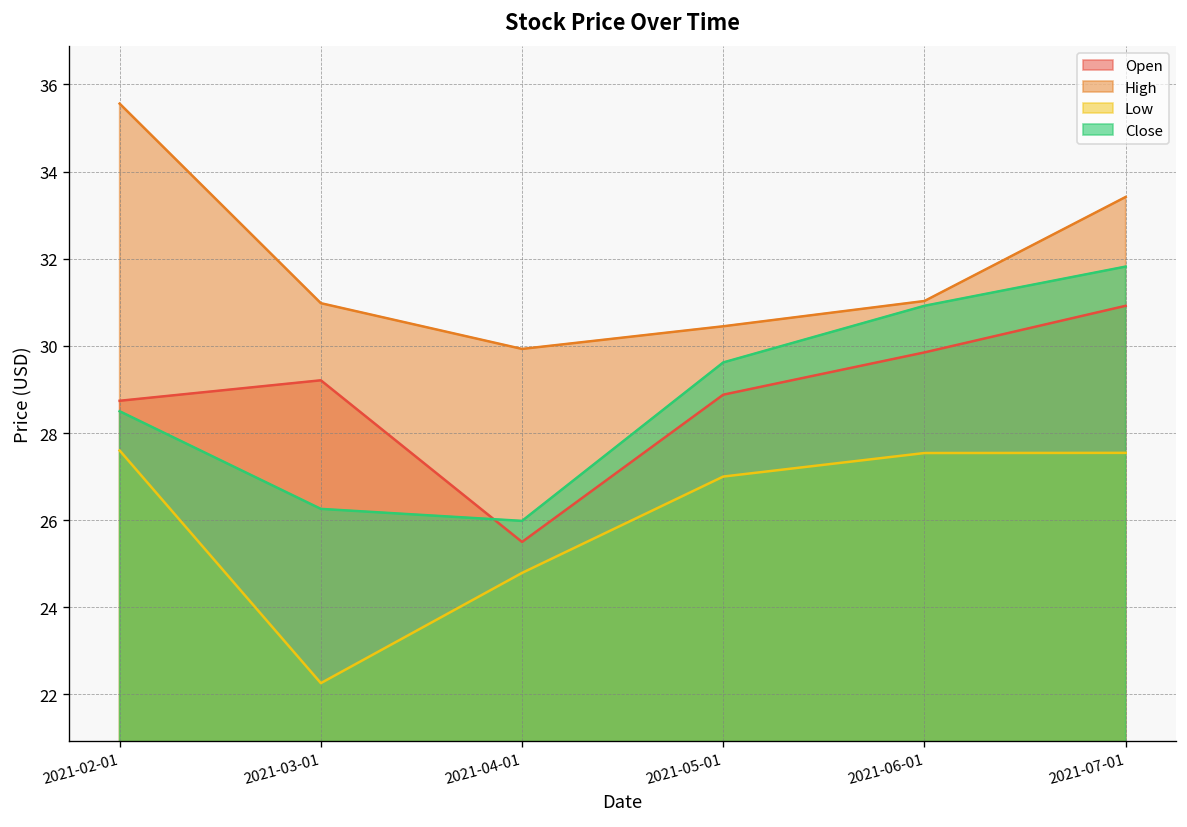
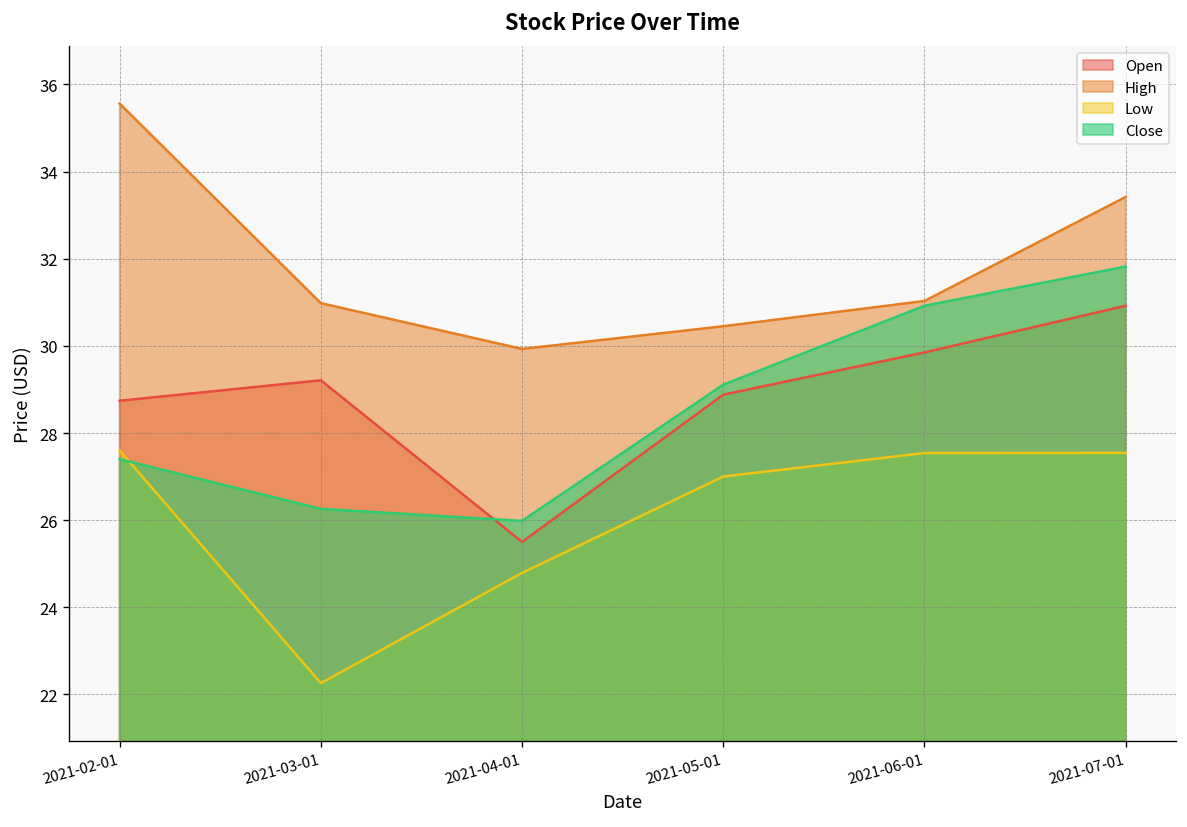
Close, 2021-02-01: 28.5 -> 27.4
Close, 2021-05-01: 29.6 -> 29.1
